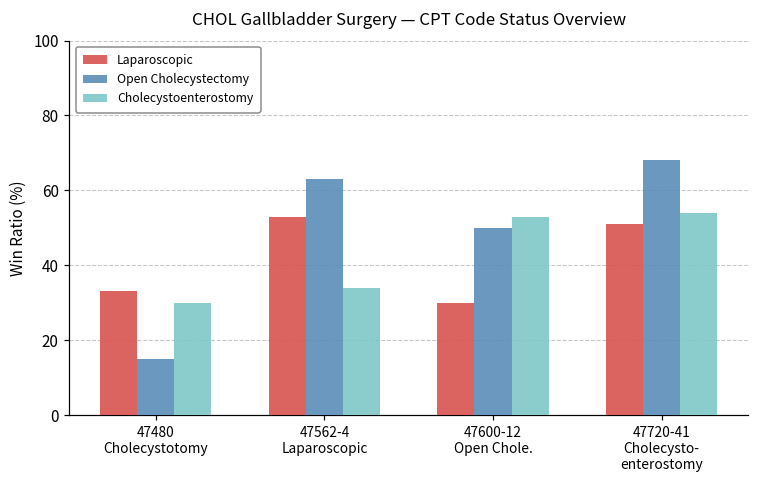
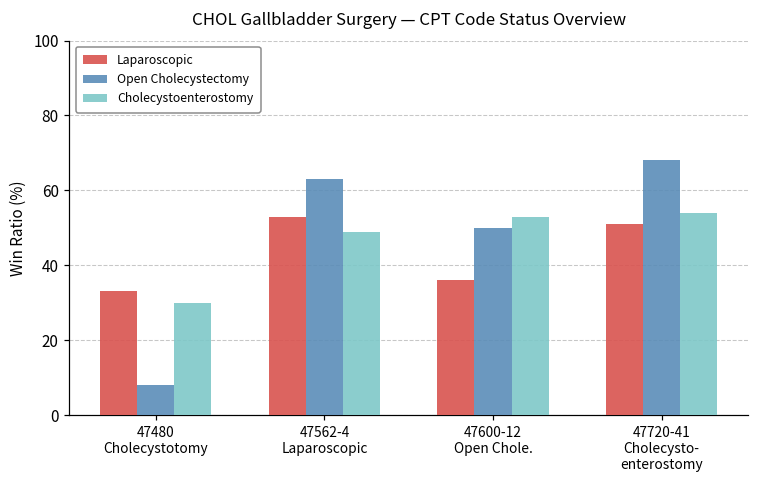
Open Cholecystectomy, 47480 Cholecystotomy: 15 -> 8
Cholecystoenterostomy, 47562-4 Laparoscopic: 34 -> 49
Laparoscopic, 47600-12 Open Chole.: 30 -> 36
